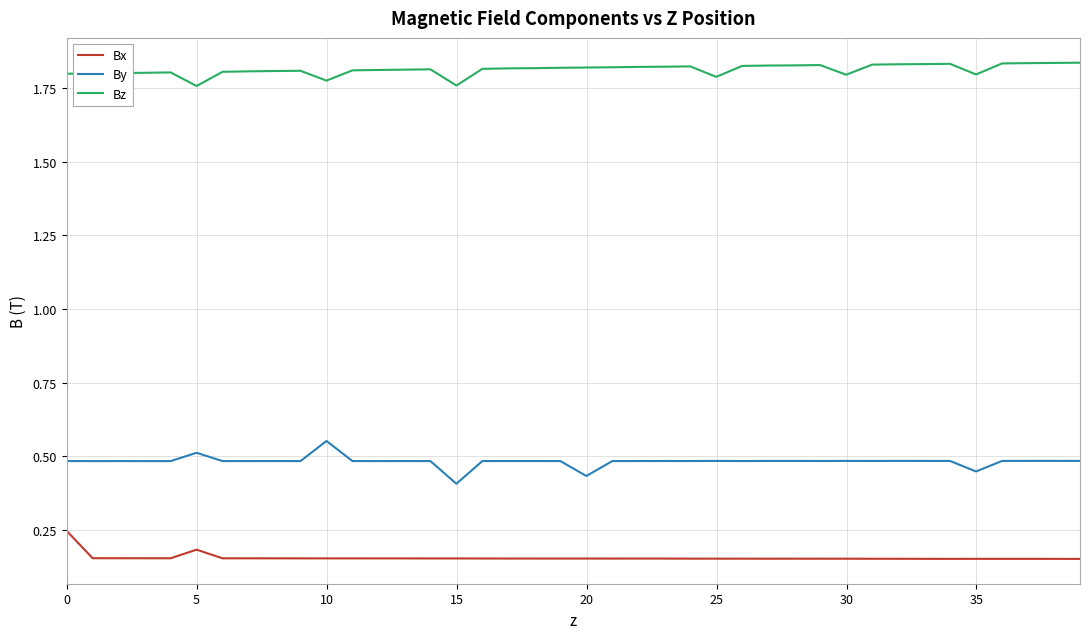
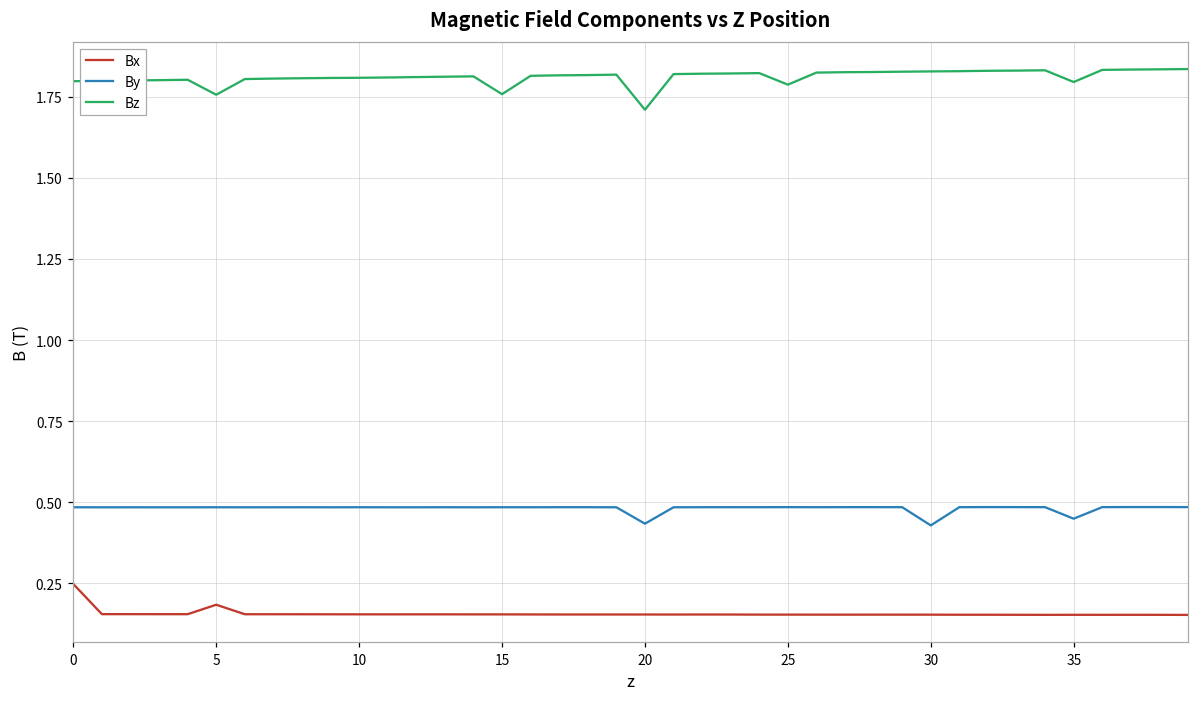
By, 5: 0.51 -> 0.48
By, 10: 0.55 -> 0.48
Bz, 10: 1.78 -> 1.81
By, 15: 0.41 -> 0.48
Bz, 20: 1.82 -> 1.71
By, 30: 0.48 -> 0.43
Bz, 30: 1.80 -> 1.83
